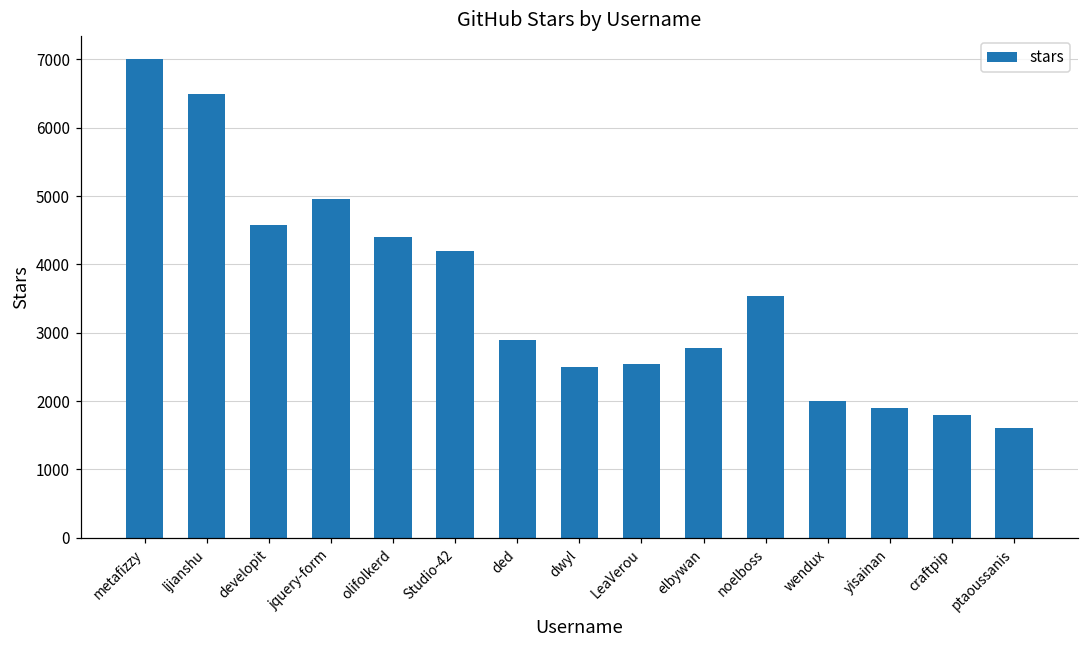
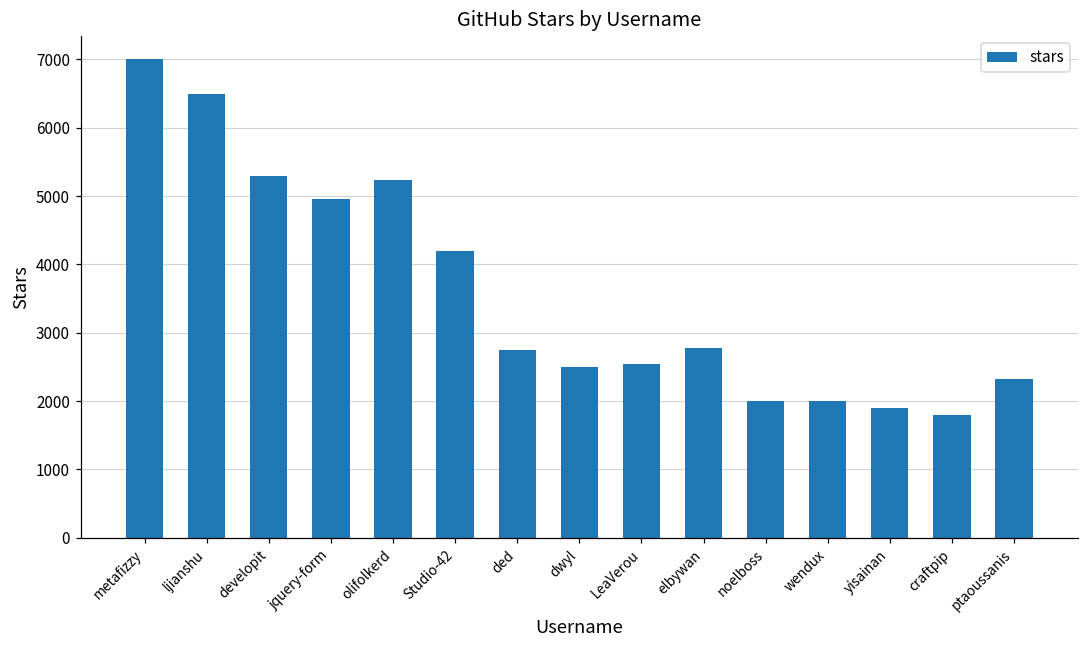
developit: 4600 -> 5300
olifolkerd: 4400 -> 5200
ded: 2900 -> 2700
noelboss: 3500 -> 2000
ptaoussanis: 1600 -> 2300
